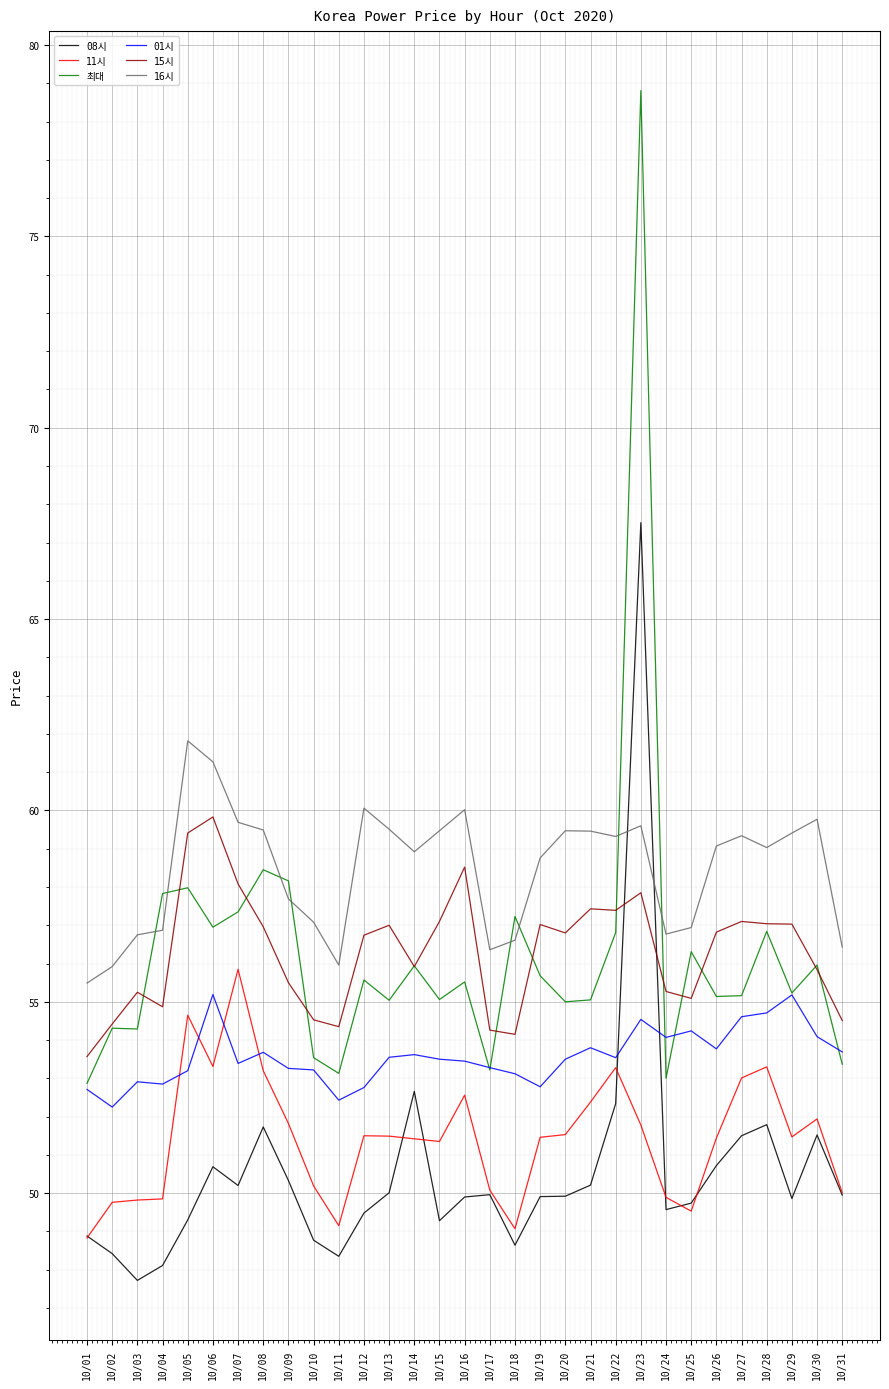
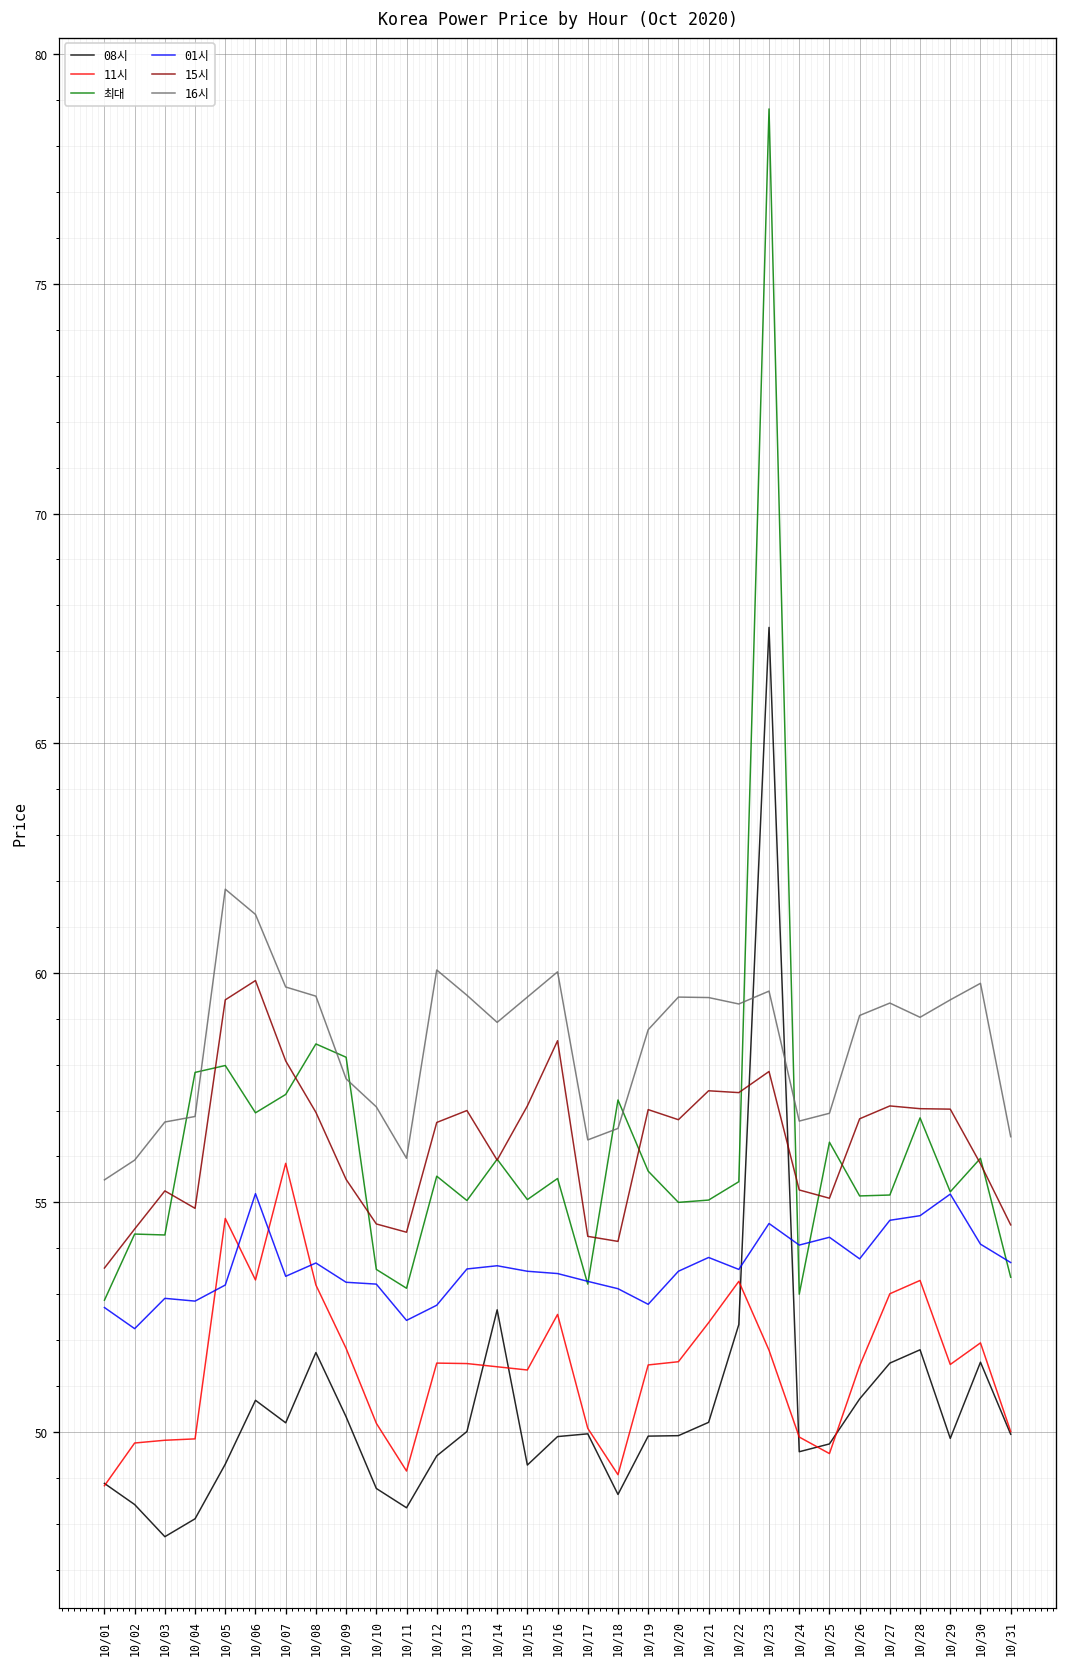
최대, 10/22: 56.8 -> 55.5
